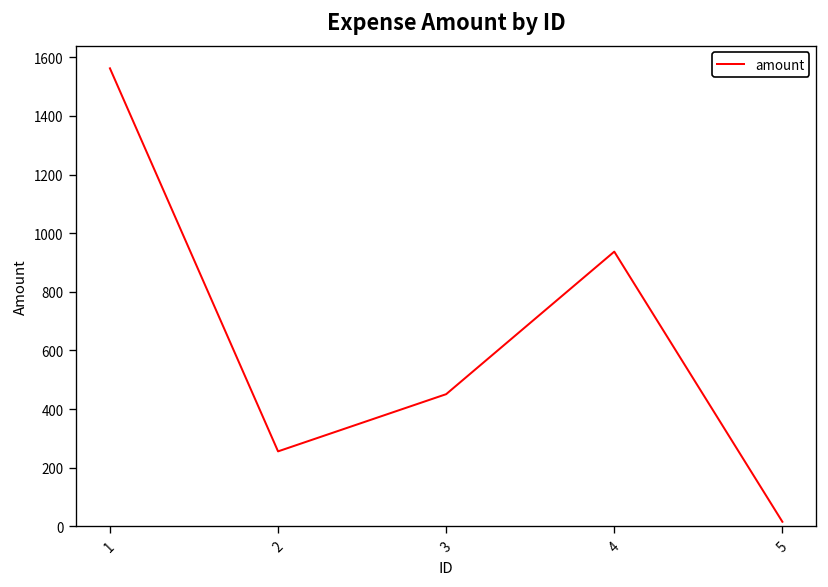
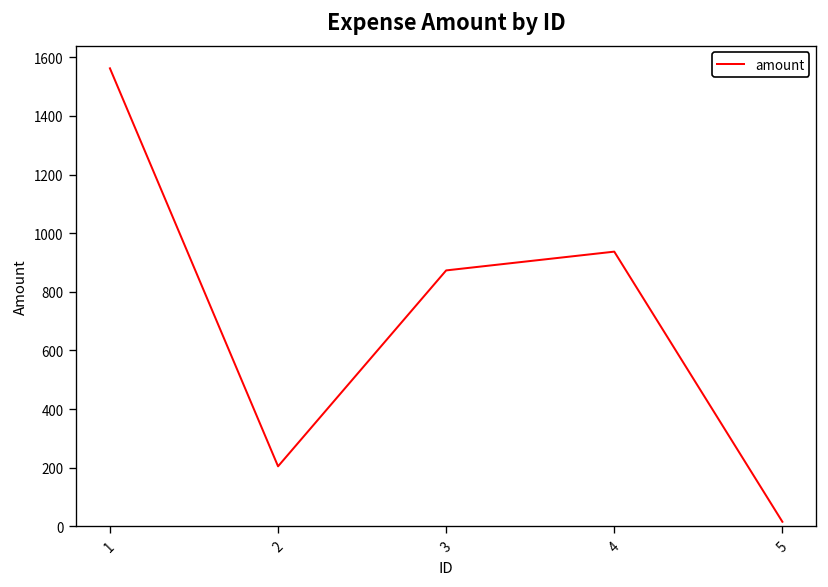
2: 260 -> 210
3: 450 -> 870
